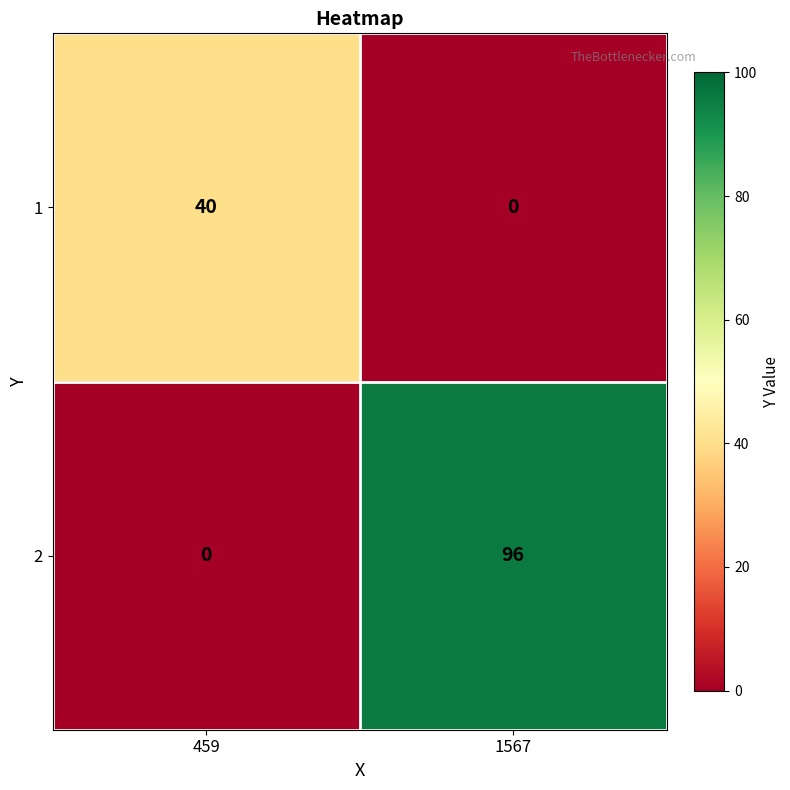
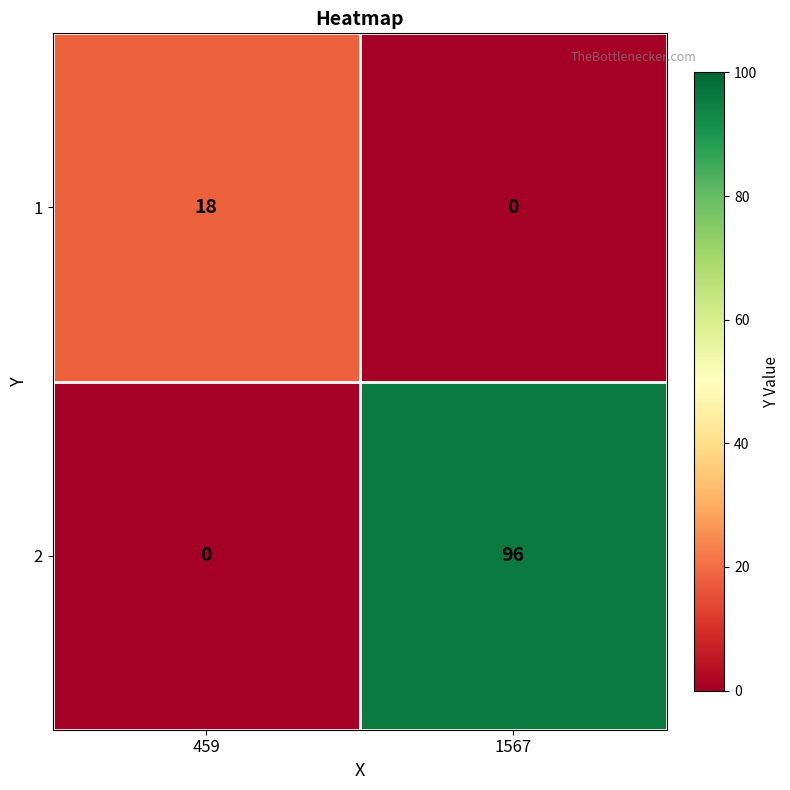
1, 459: 40 -> 18
